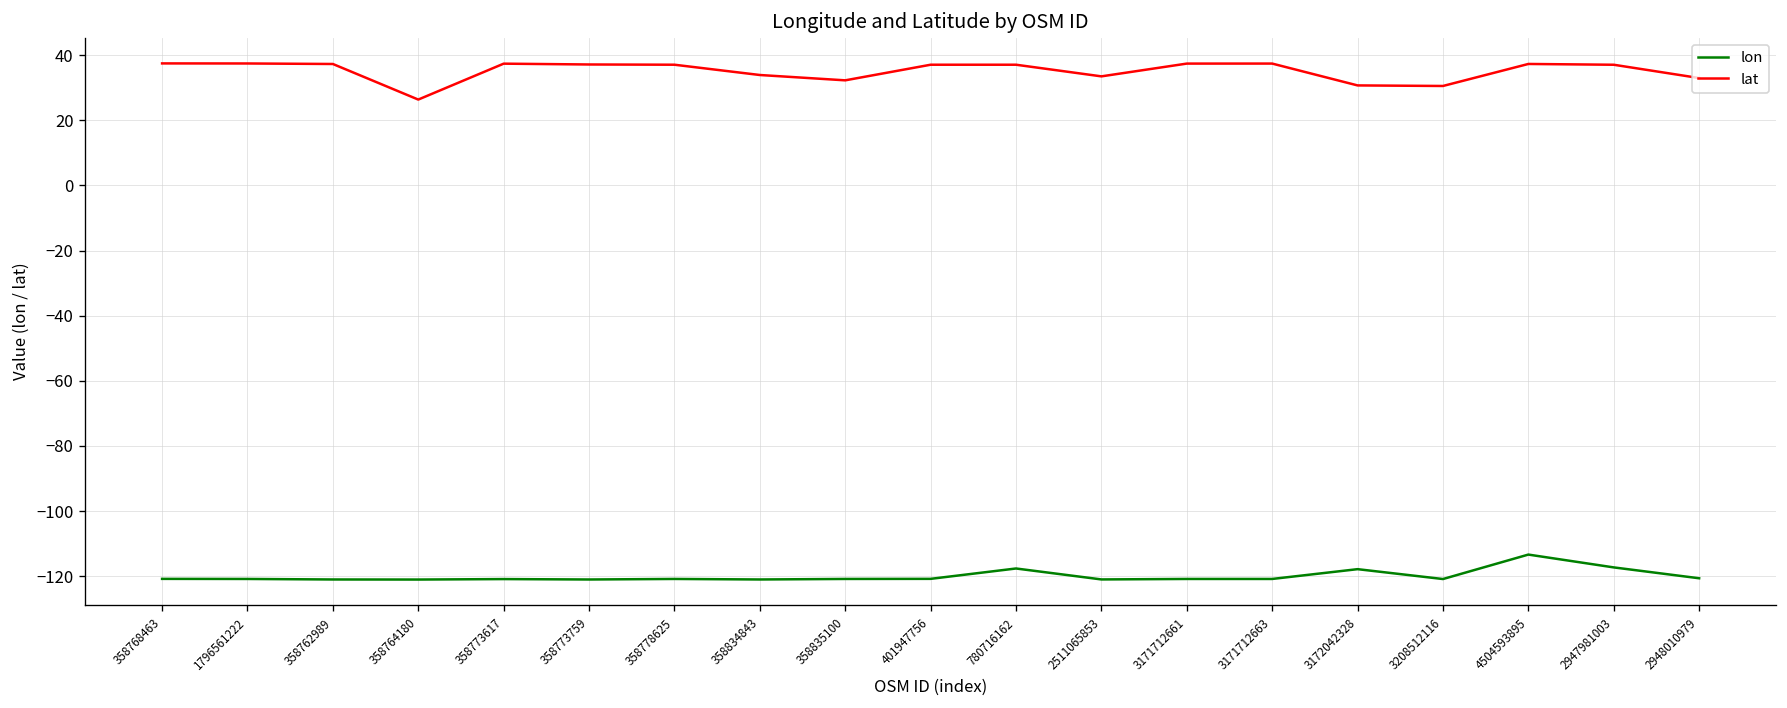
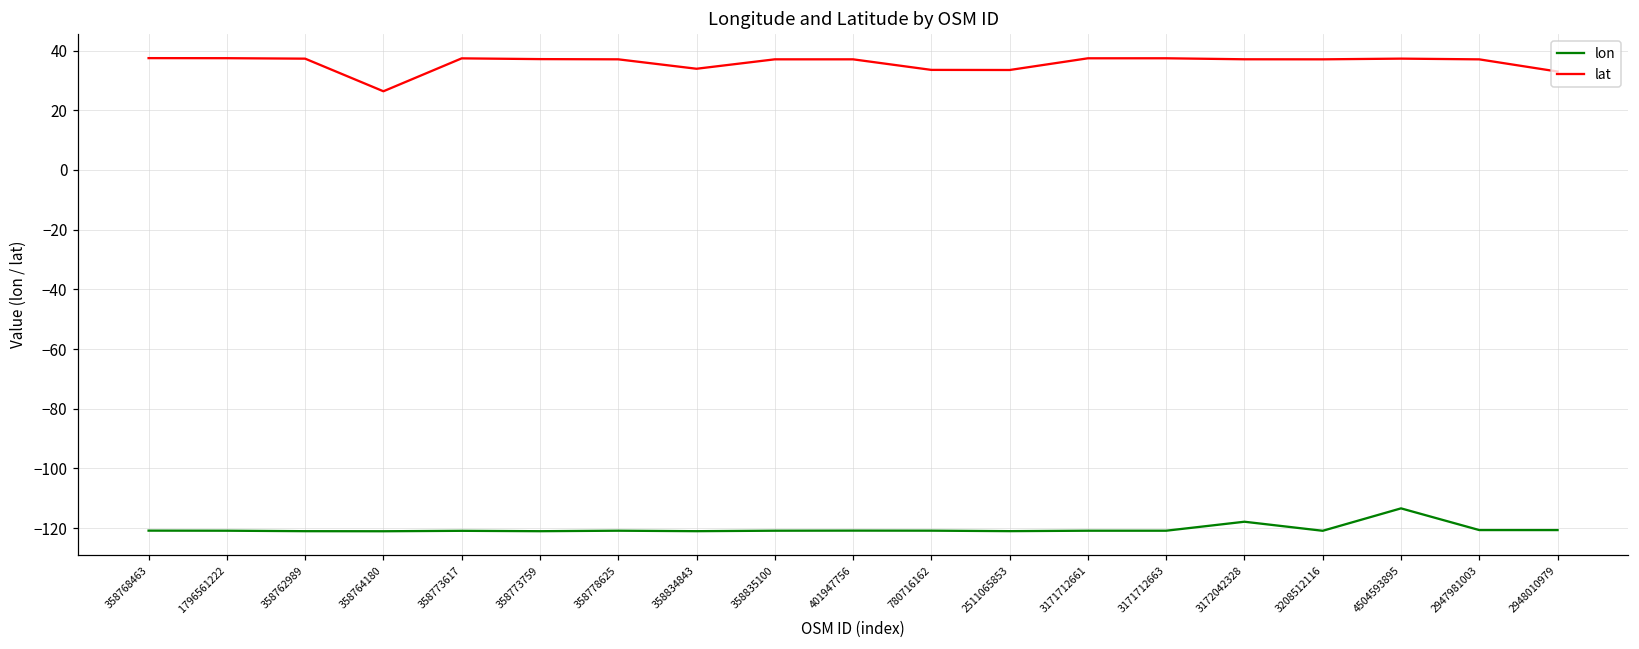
lat, 358835100: 32 -> 37
lon, 780716162: -118 -> -121
lat, 780716162: 37 -> 34
lat, 3172042328: 31 -> 37
lat, 3208512116: 31 -> 37
lon, 2947981003: -117 -> -121
